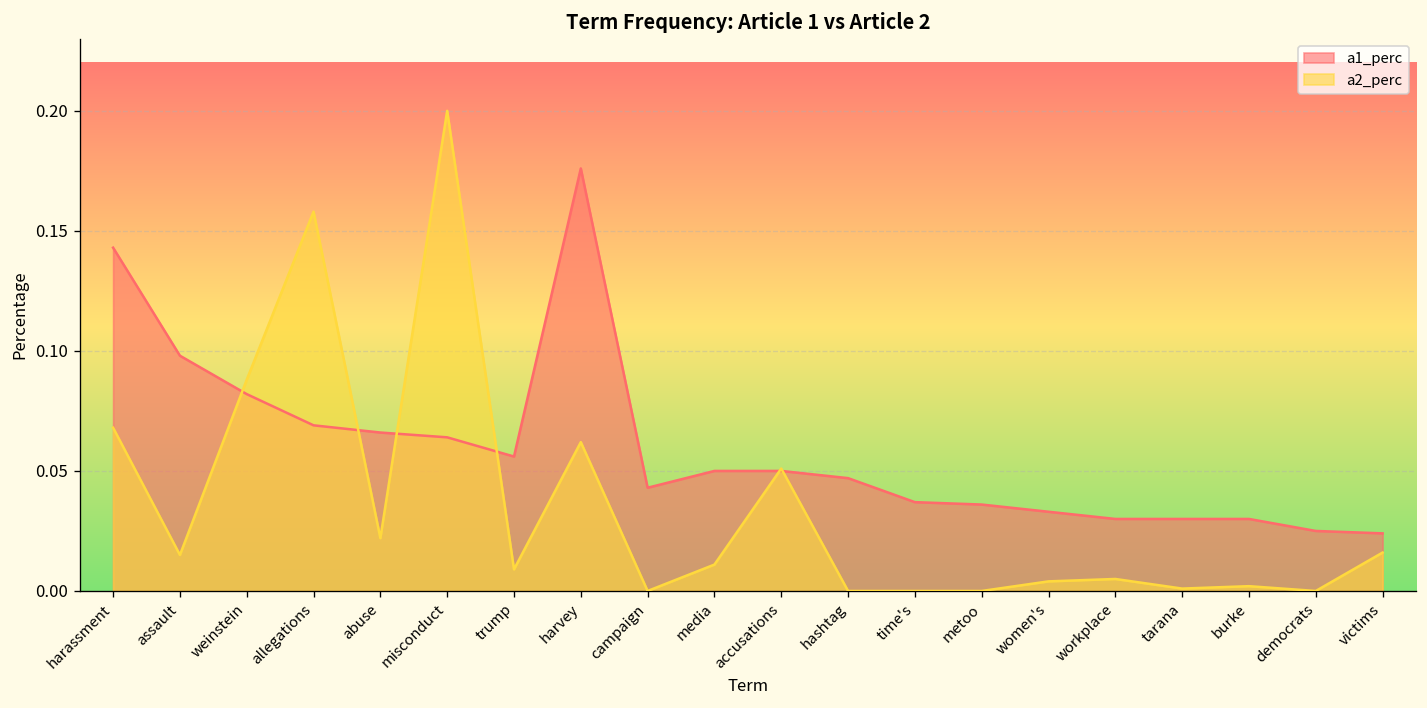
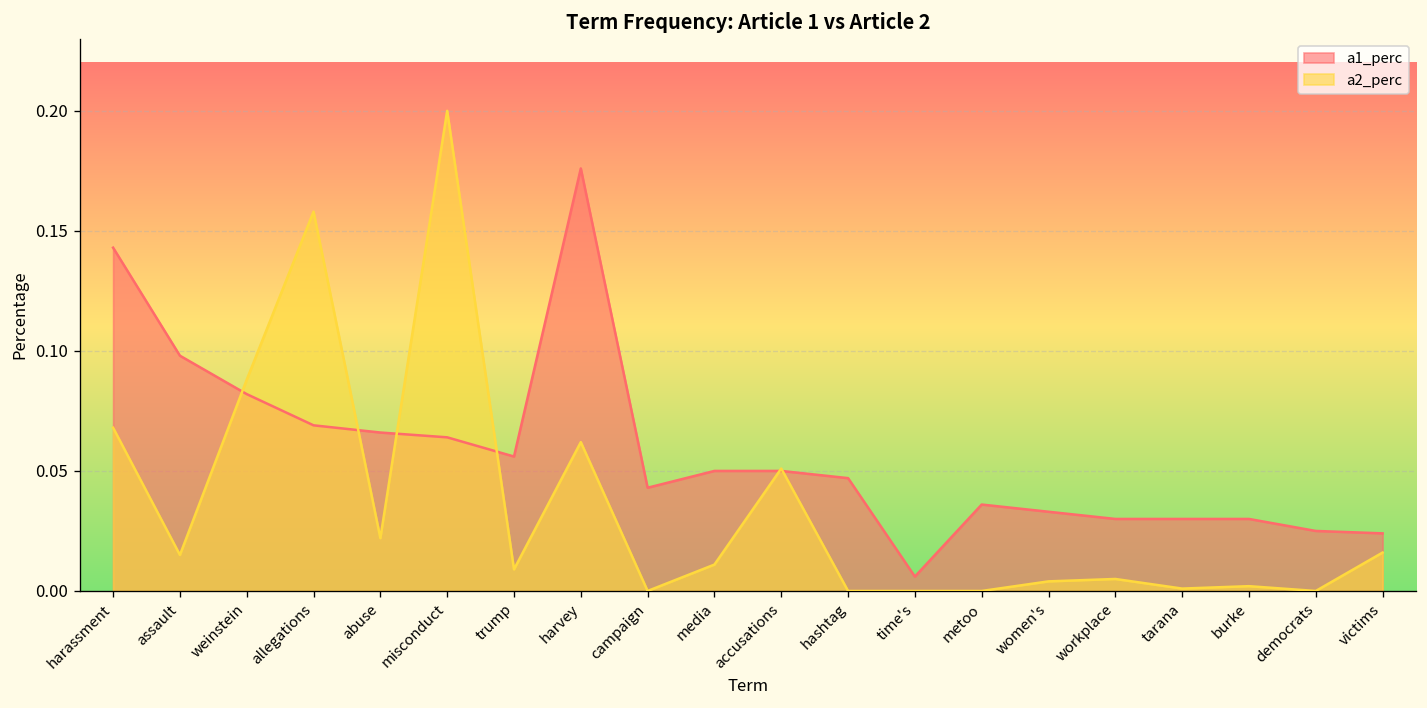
a1_perc, time's: 0.037 -> 0.006
